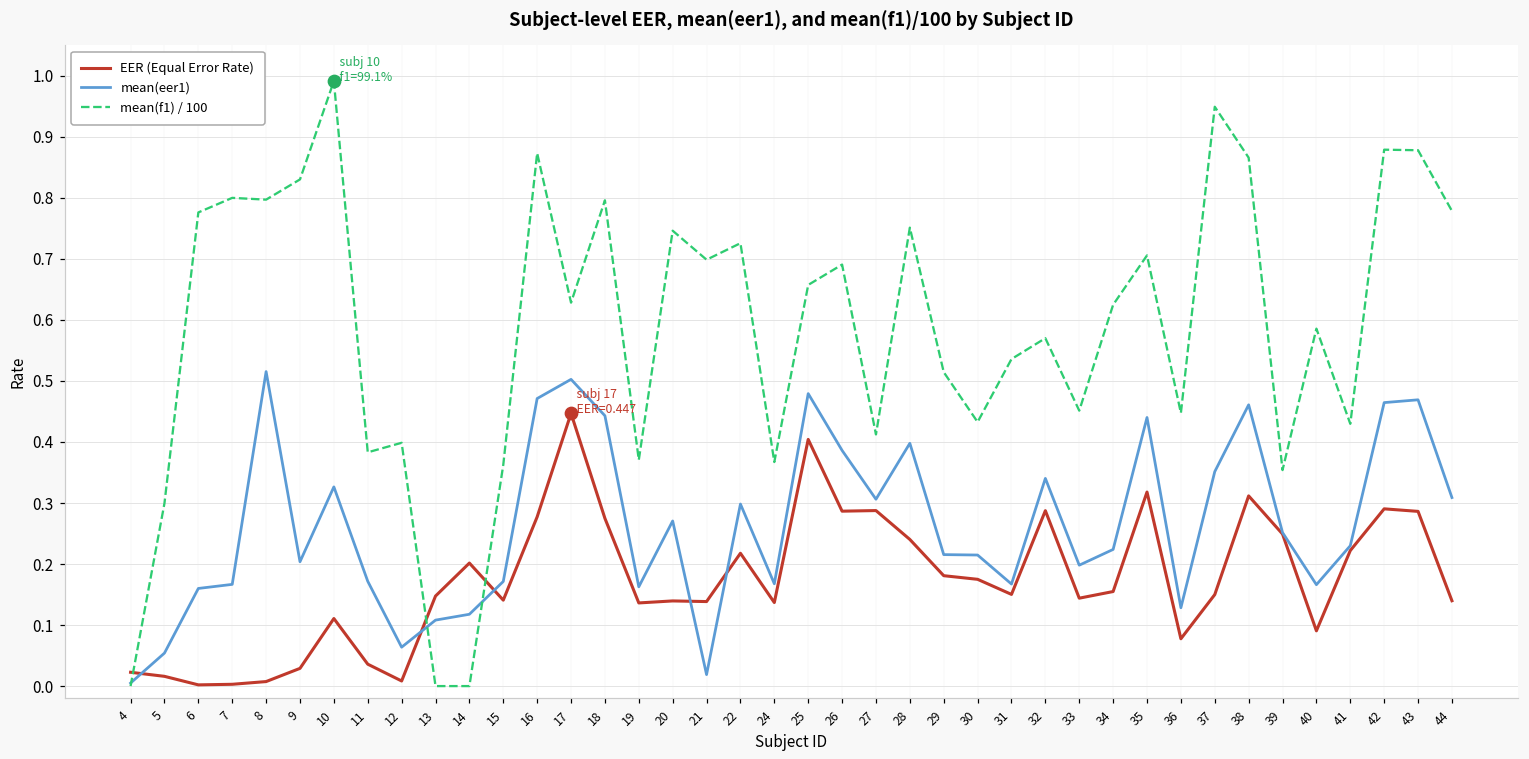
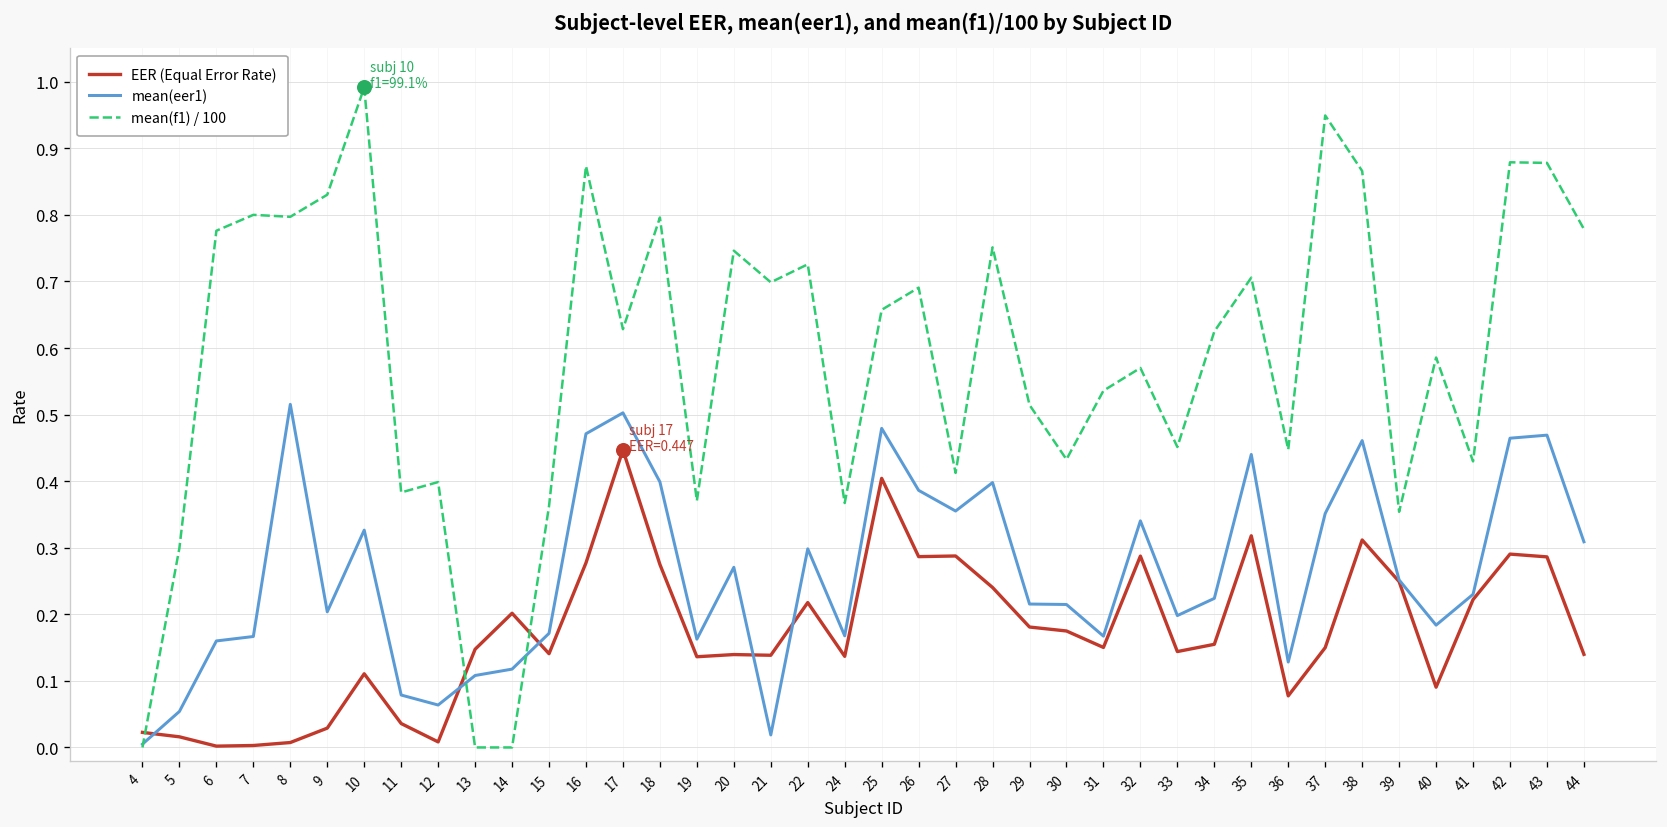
mean(eer1), 11: 0.17 -> 0.08
mean(eer1), 18: 0.44 -> 0.40
mean(eer1), 27: 0.31 -> 0.36
mean(eer1), 40: 0.17 -> 0.18
